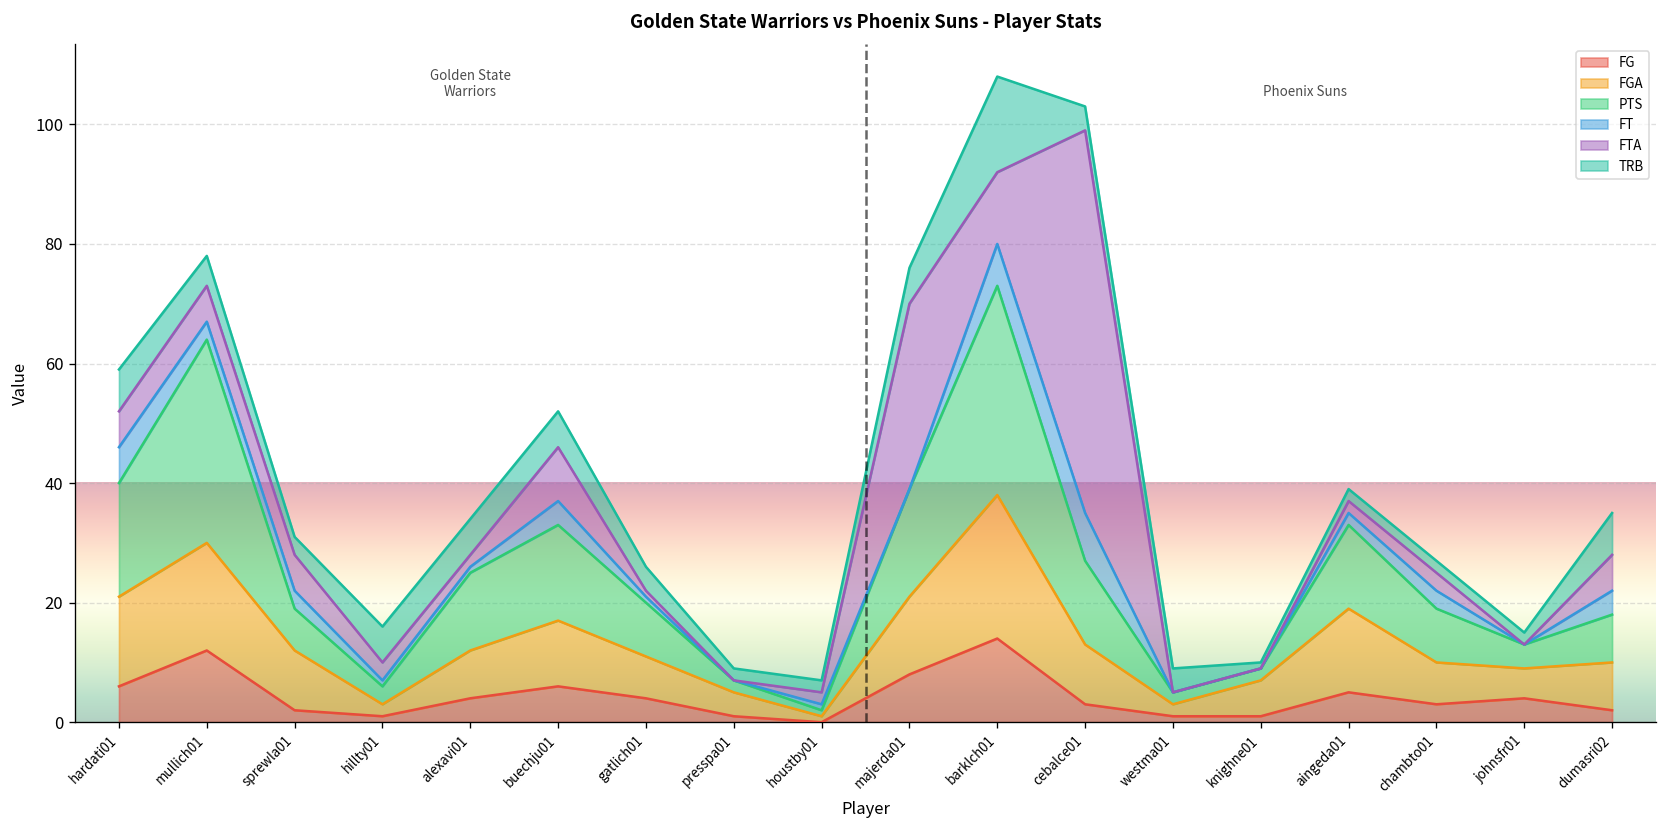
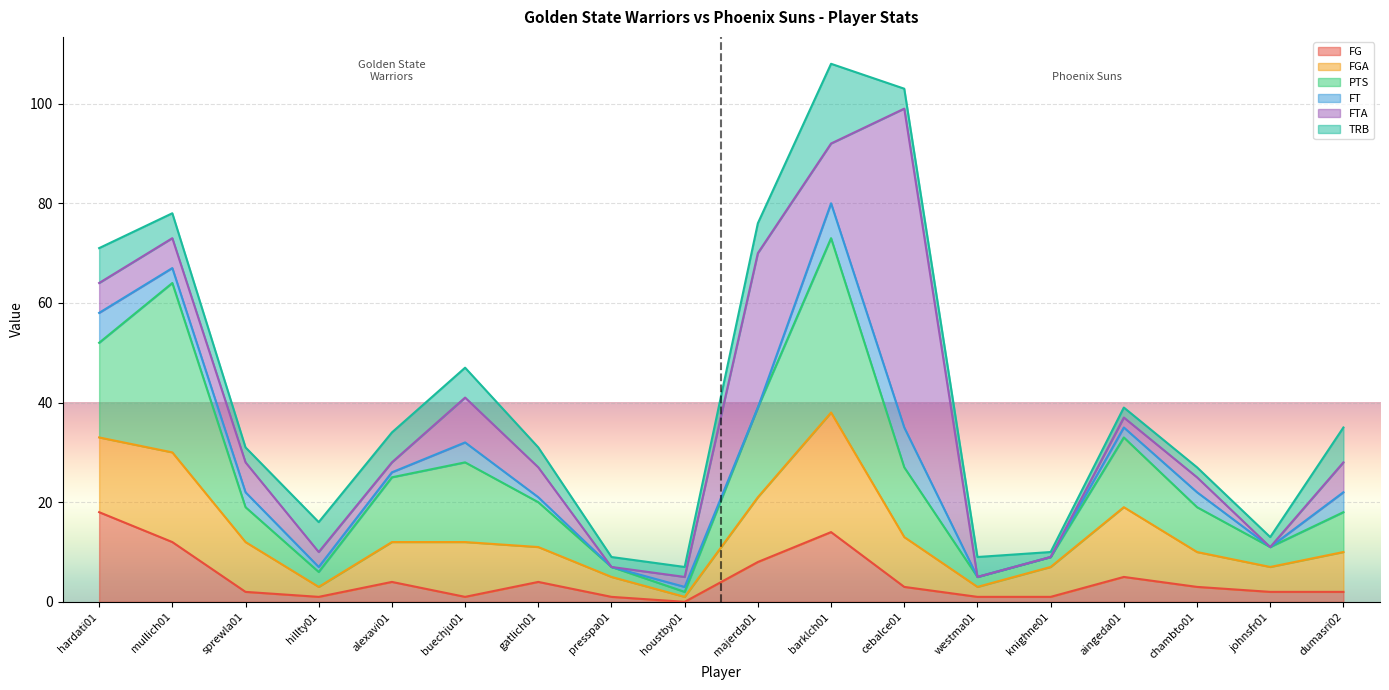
FG, hardati01: 6 -> 18
FG, buechju01: 6 -> 1
FTA, gatlich01: 1 -> 6
FG, johnsfr01: 4 -> 2
